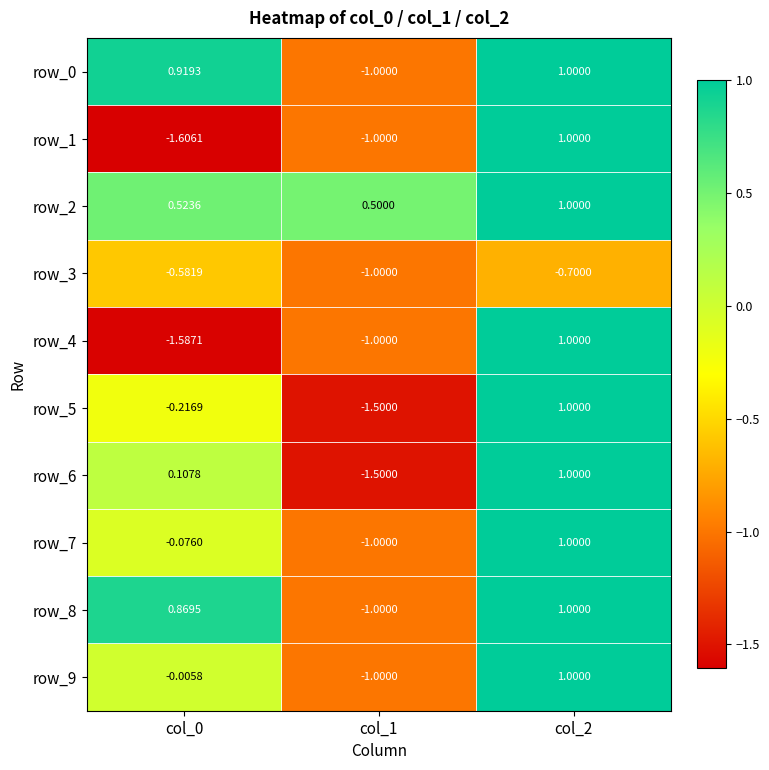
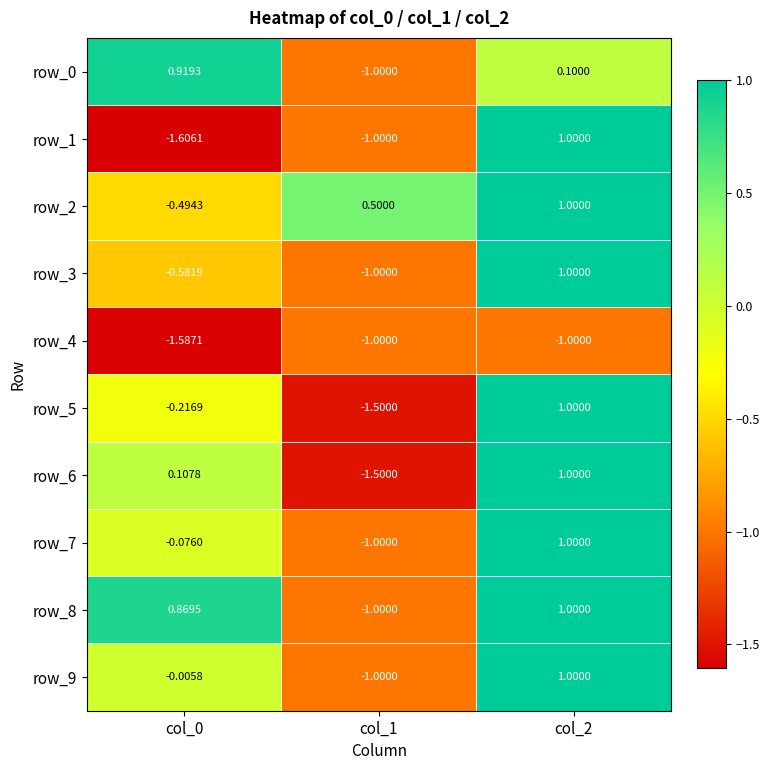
row_0, col_2: 1.0000 -> 0.1000
row_2, col_0: 0.5236 -> -0.4943
row_3, col_2: -0.7000 -> 1.0000
row_4, col_2: 1.0000 -> -1.0000
